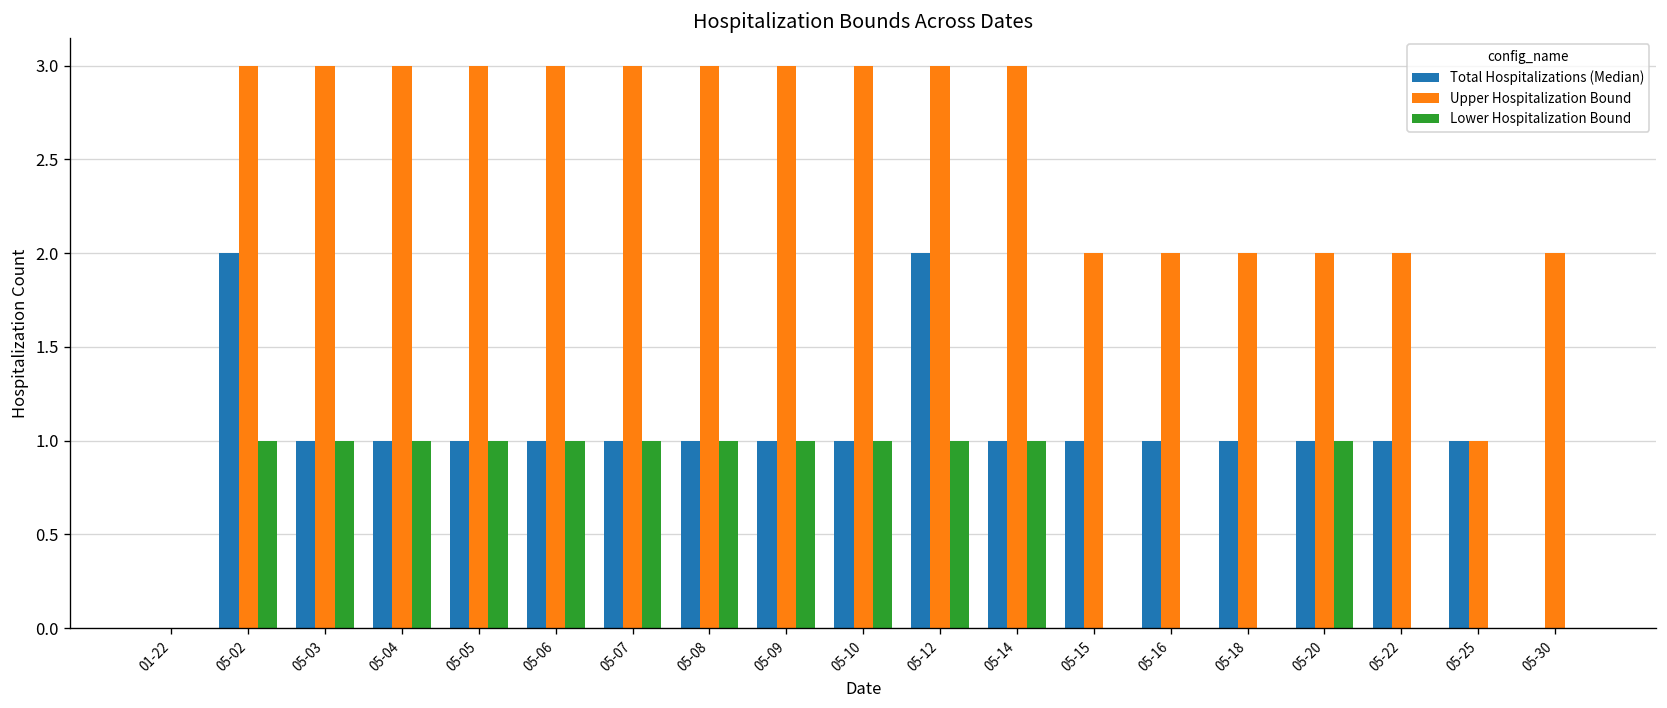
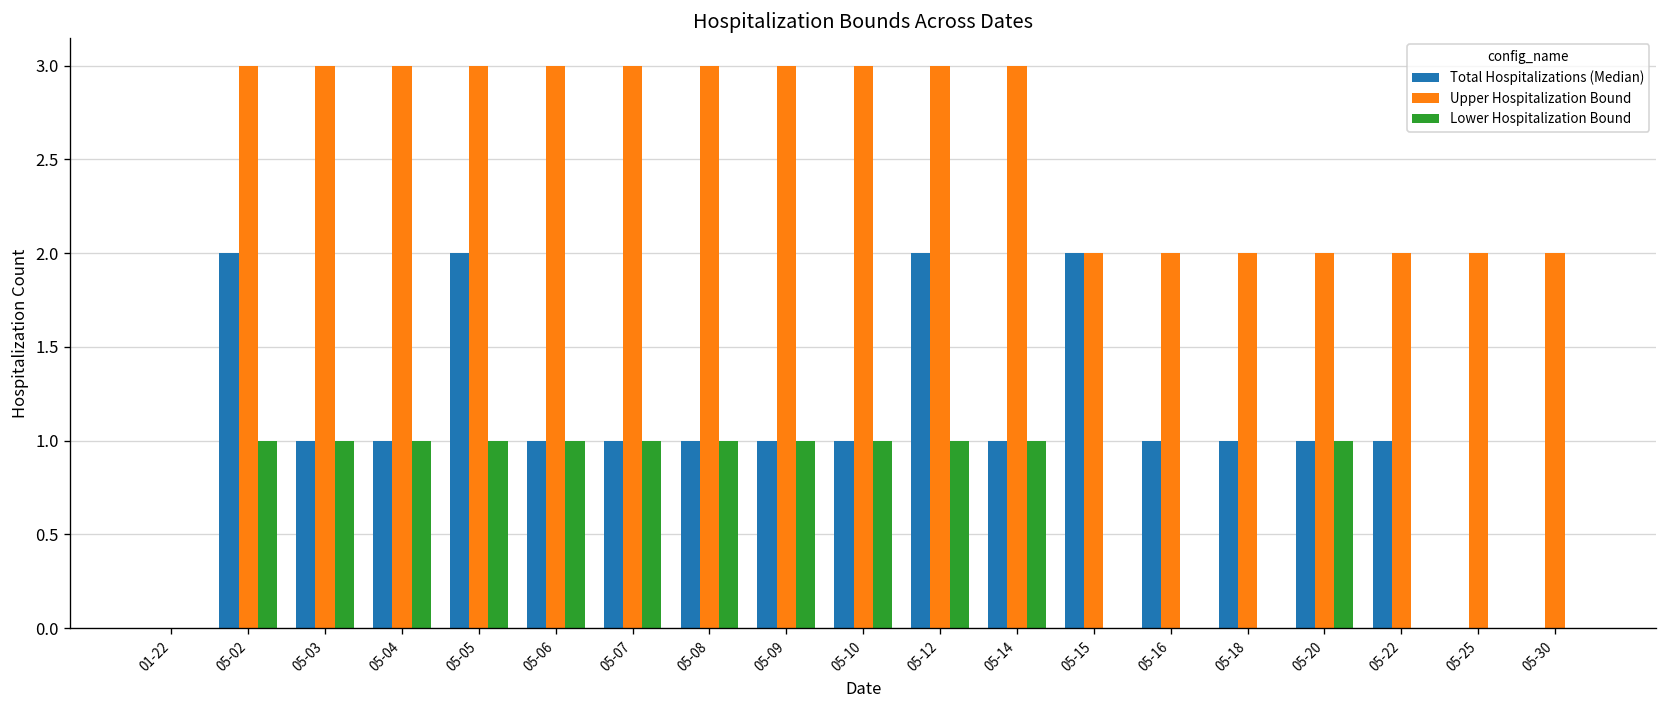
Total Hospitalizations (Median), 05-05: 1 -> 2
Total Hospitalizations (Median), 05-15: 1 -> 2
Total Hospitalizations (Median), 05-25: 1 -> 0
Upper Hospitalization Bound, 05-25: 1 -> 2
